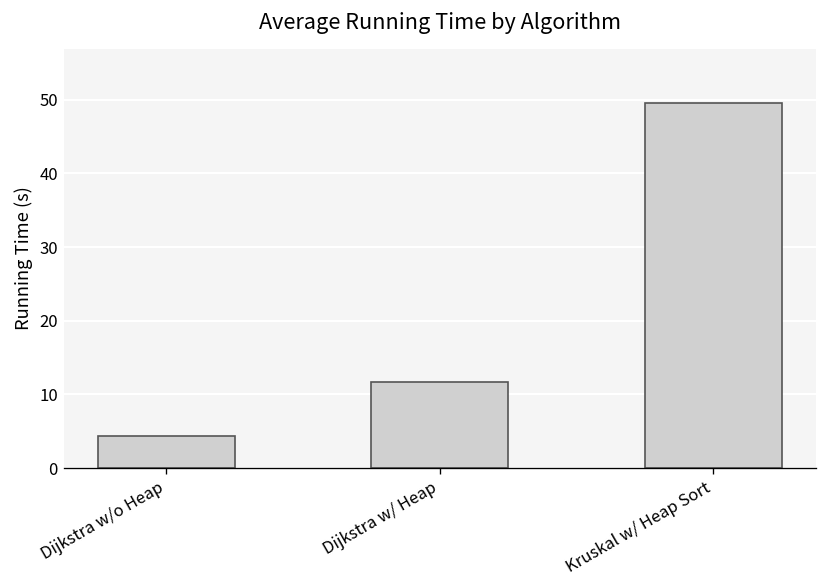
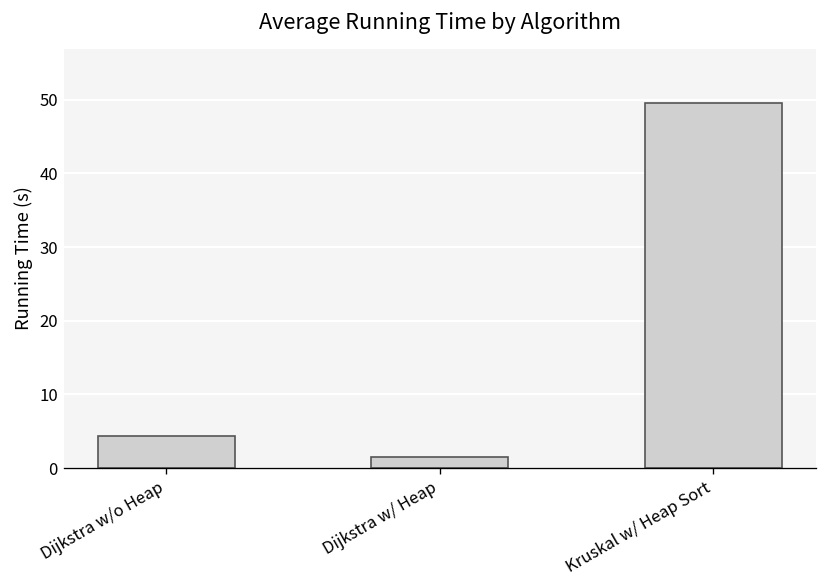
Dijkstra w/ Heap: 12 -> 2
